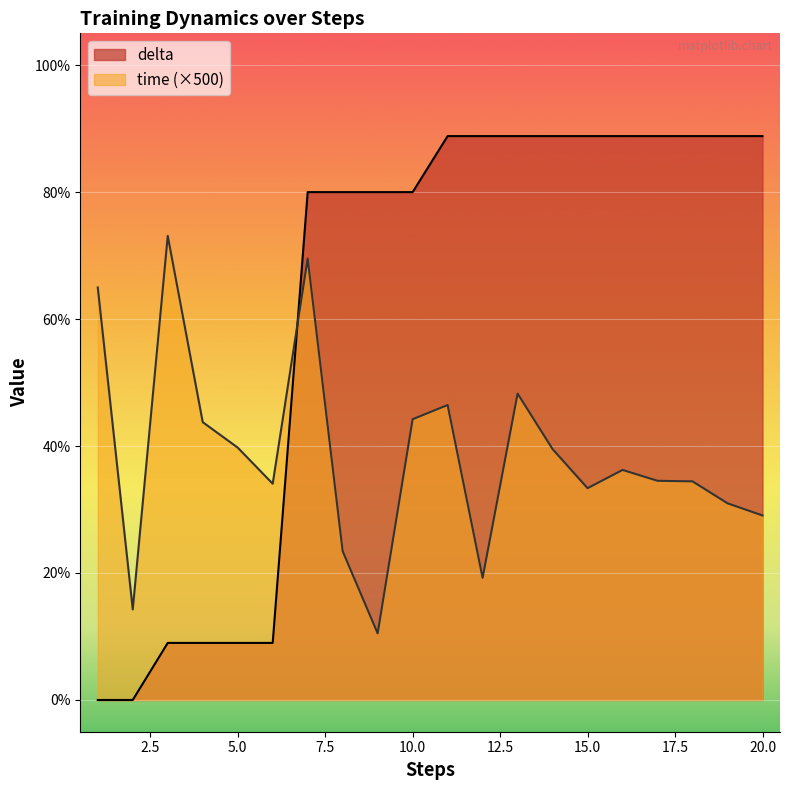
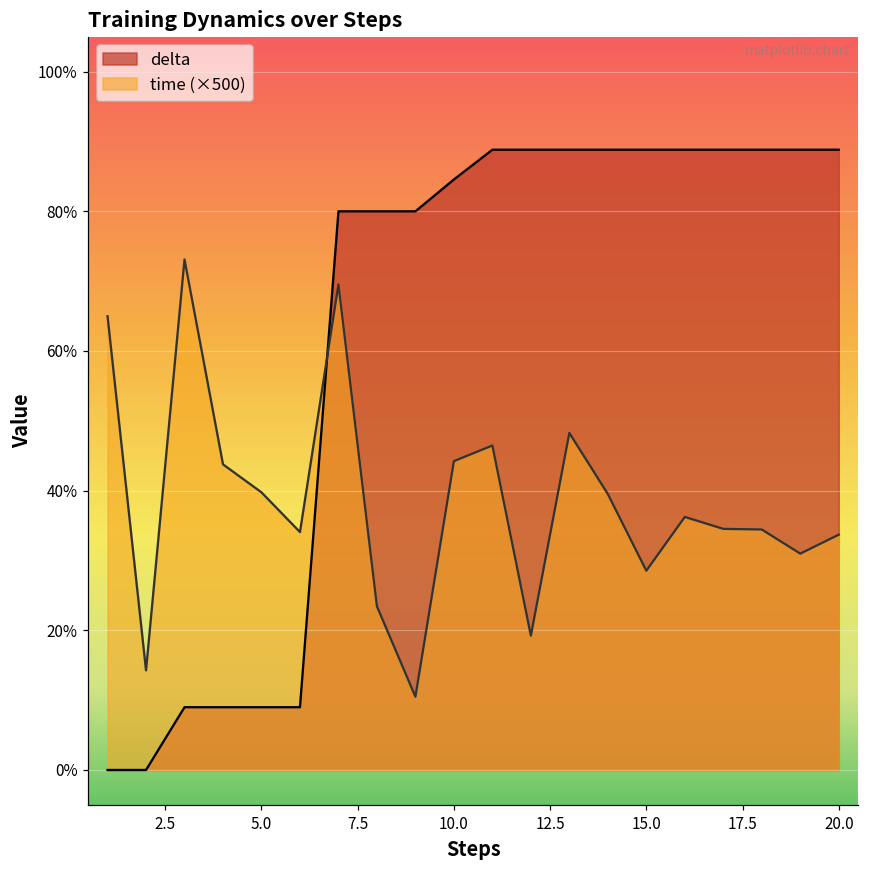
delta, 10.0: 80% -> 85%
time (×500), 15.0: 33% -> 29%
time (×500), 20.0: 29% -> 34%
